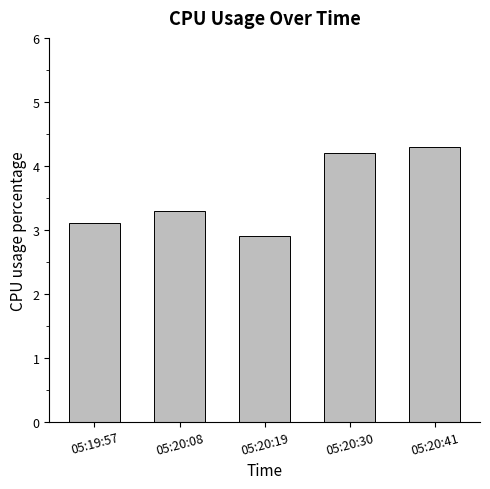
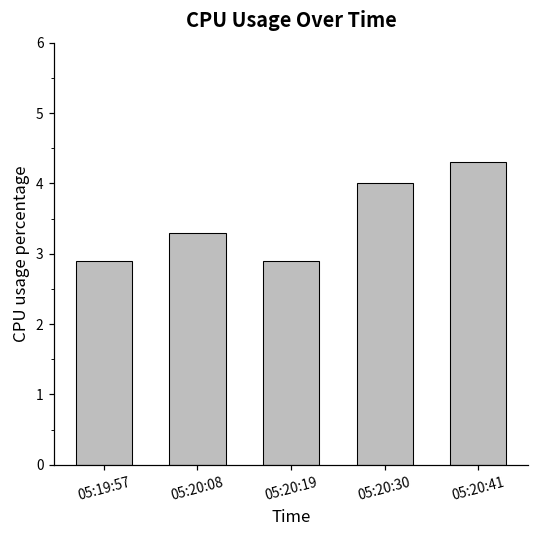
05:19:57: 3.1 -> 2.9
05:20:30: 4.2 -> 4.0
